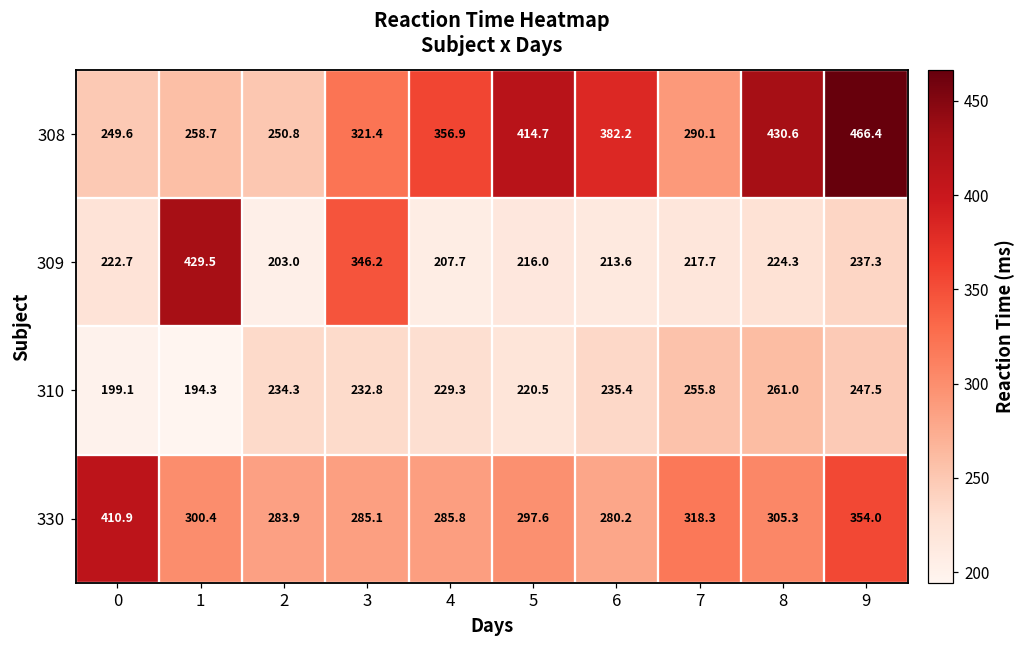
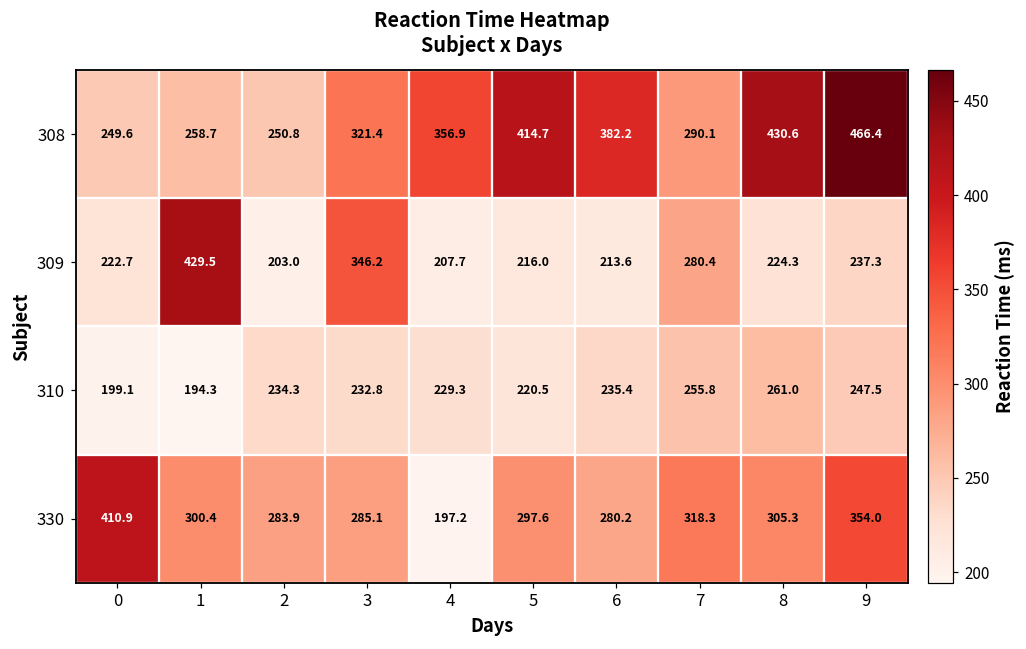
309, 7: 217.7 -> 280.4
330, 4: 285.8 -> 197.2
